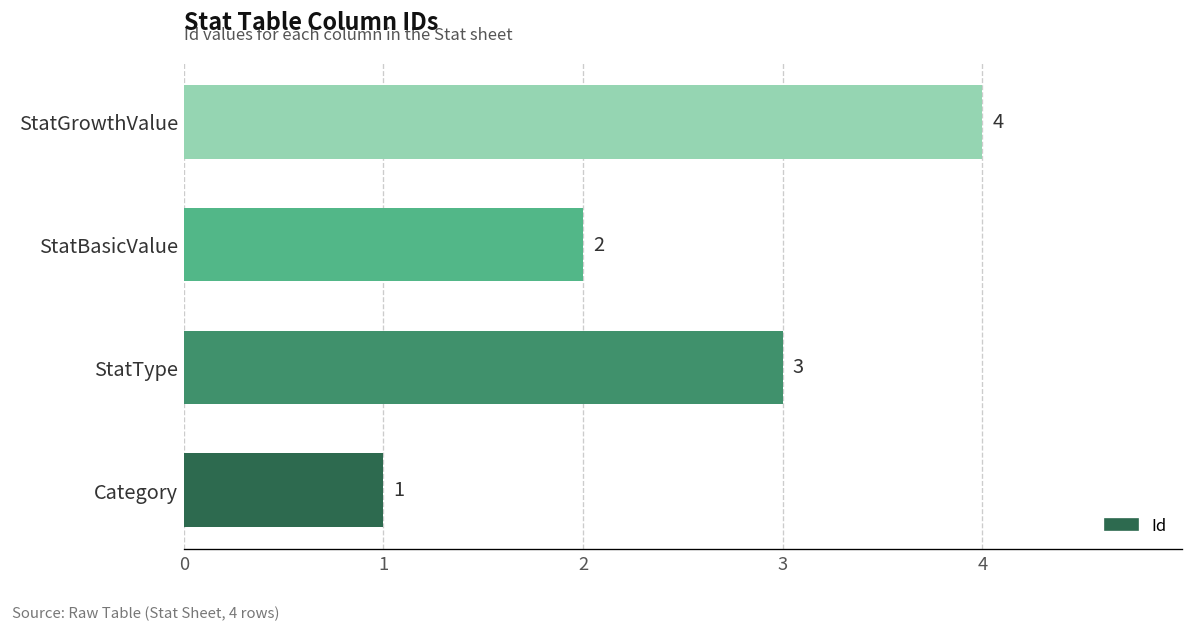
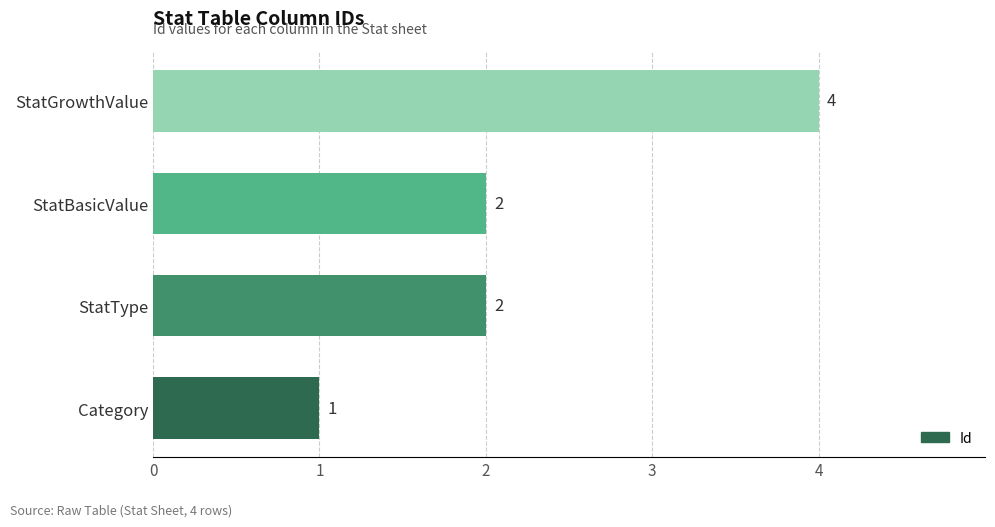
StatType: 3 -> 2
